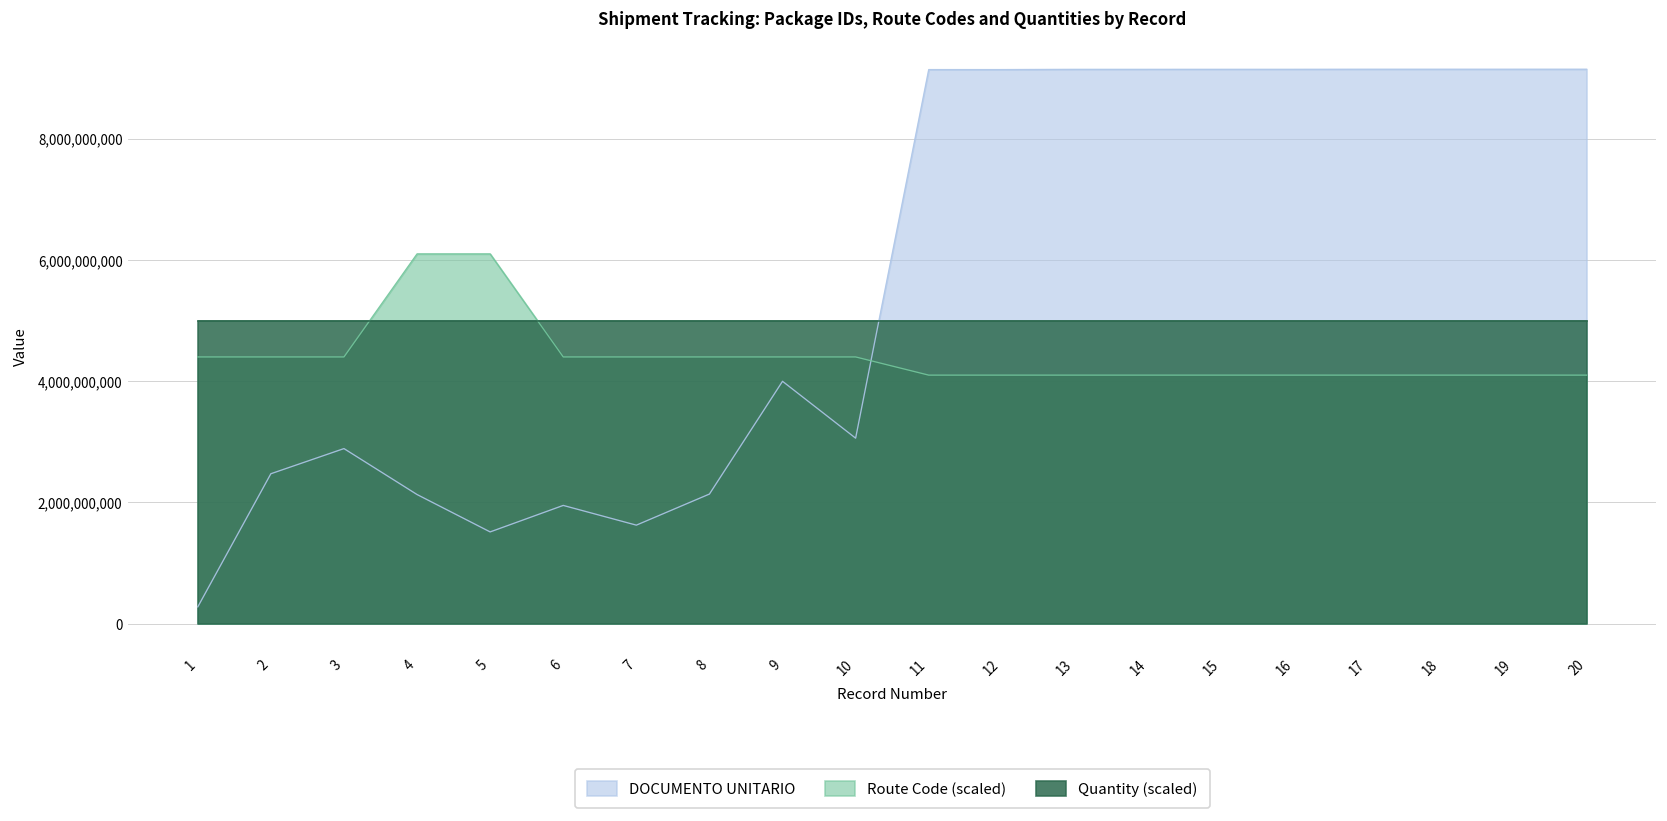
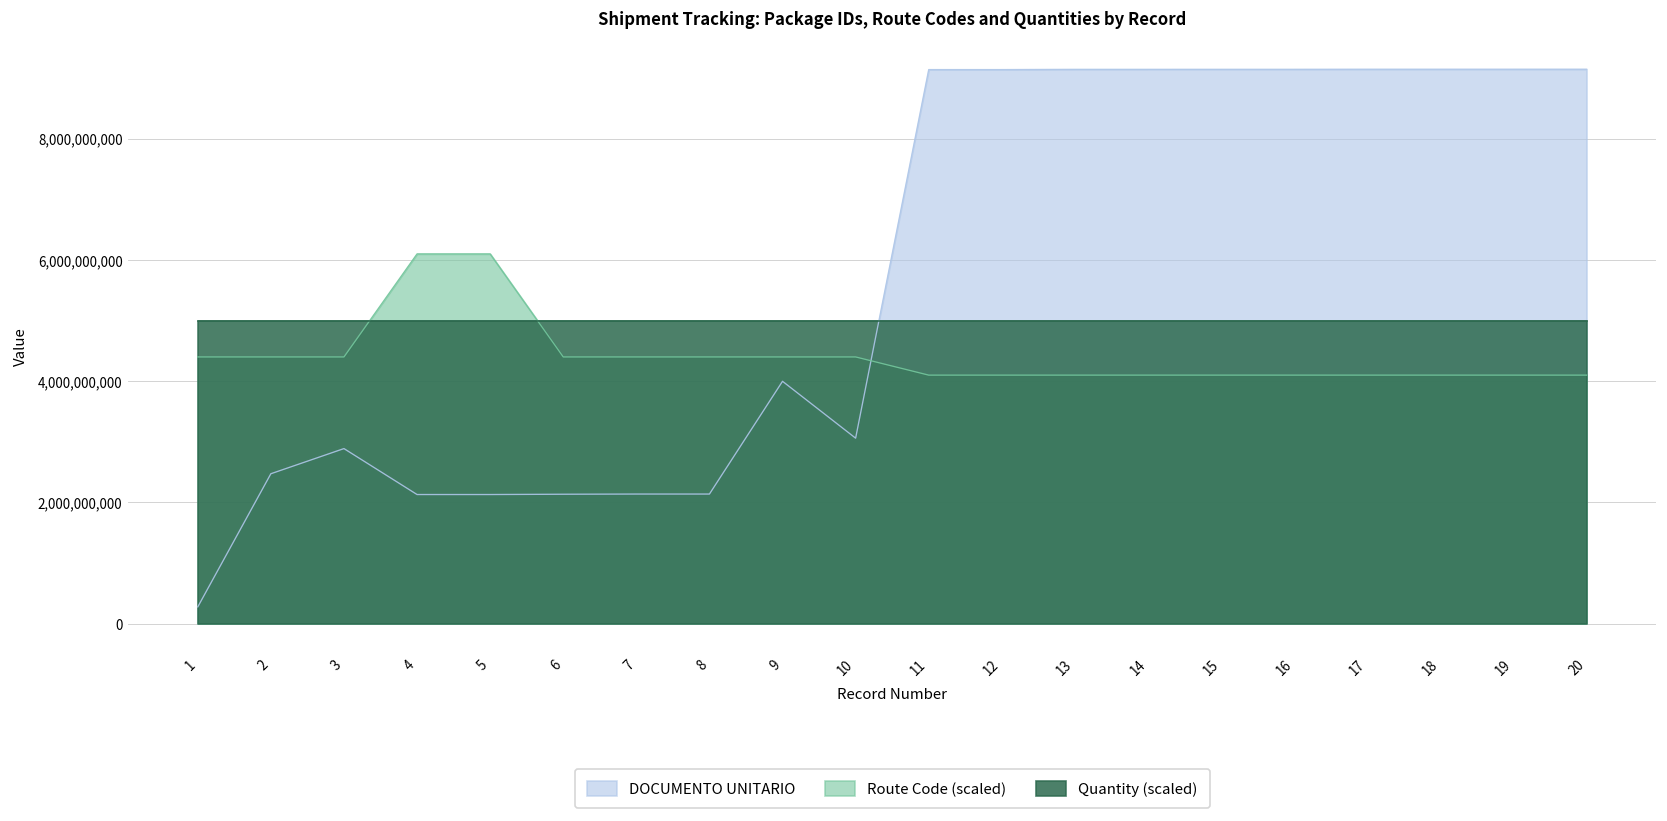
DOCUMENTO UNITARIO, 5: 1,500,000,000 -> 2,100,000,000
DOCUMENTO UNITARIO, 6: 2,000,000,000 -> 2,100,000,000
DOCUMENTO UNITARIO, 7: 1,600,000,000 -> 2,100,000,000
